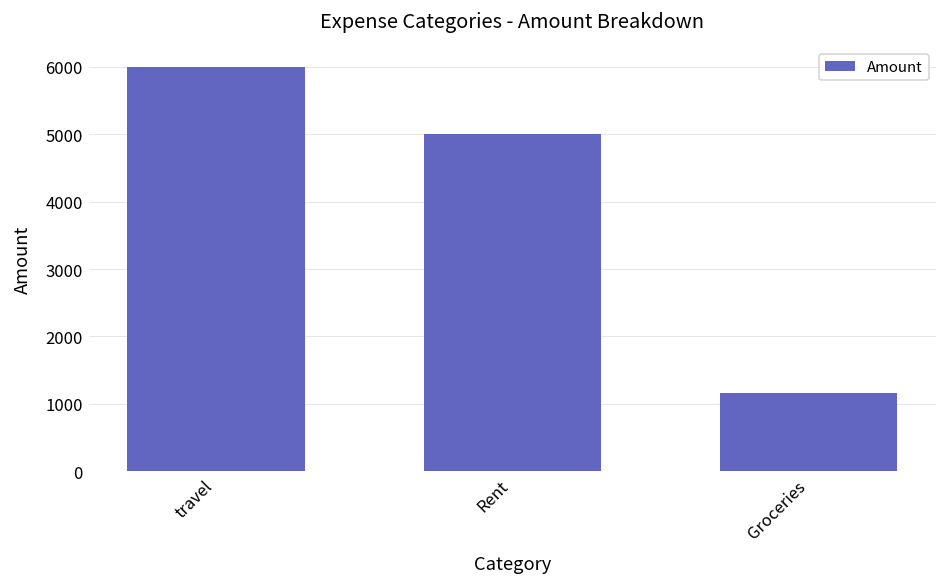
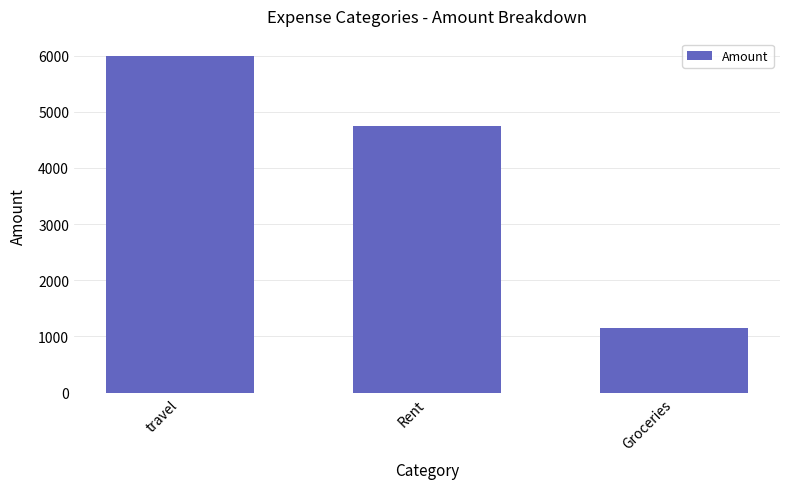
Rent: 5000 -> 4800
